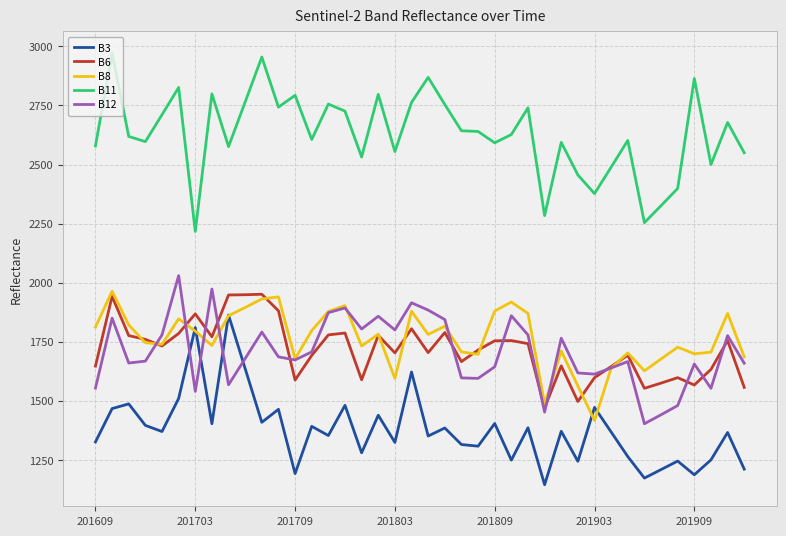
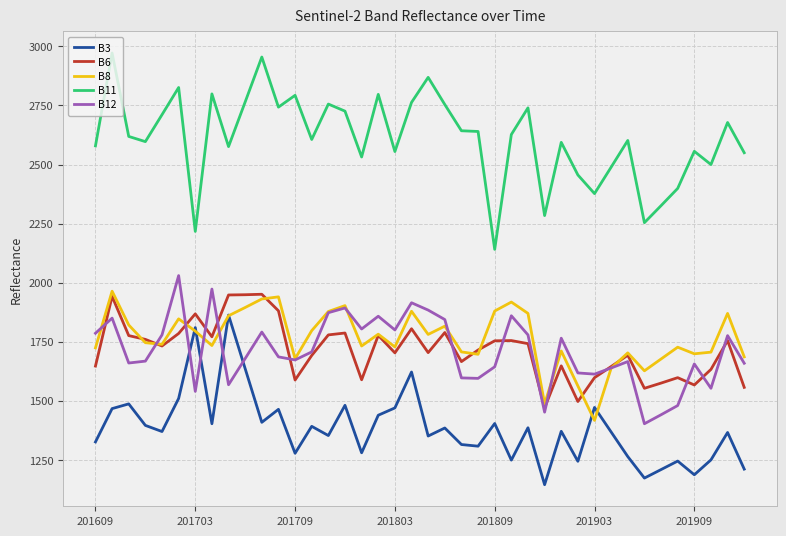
B8, 201609: 1810 -> 1720
B12, 201609: 1550 -> 1790
B3, 201709: 1190 -> 1280
B3, 201803: 1320 -> 1470
B8, 201803: 1600 -> 1730
B11, 201809: 2590 -> 2140
B11, 201909: 2860 -> 2560
